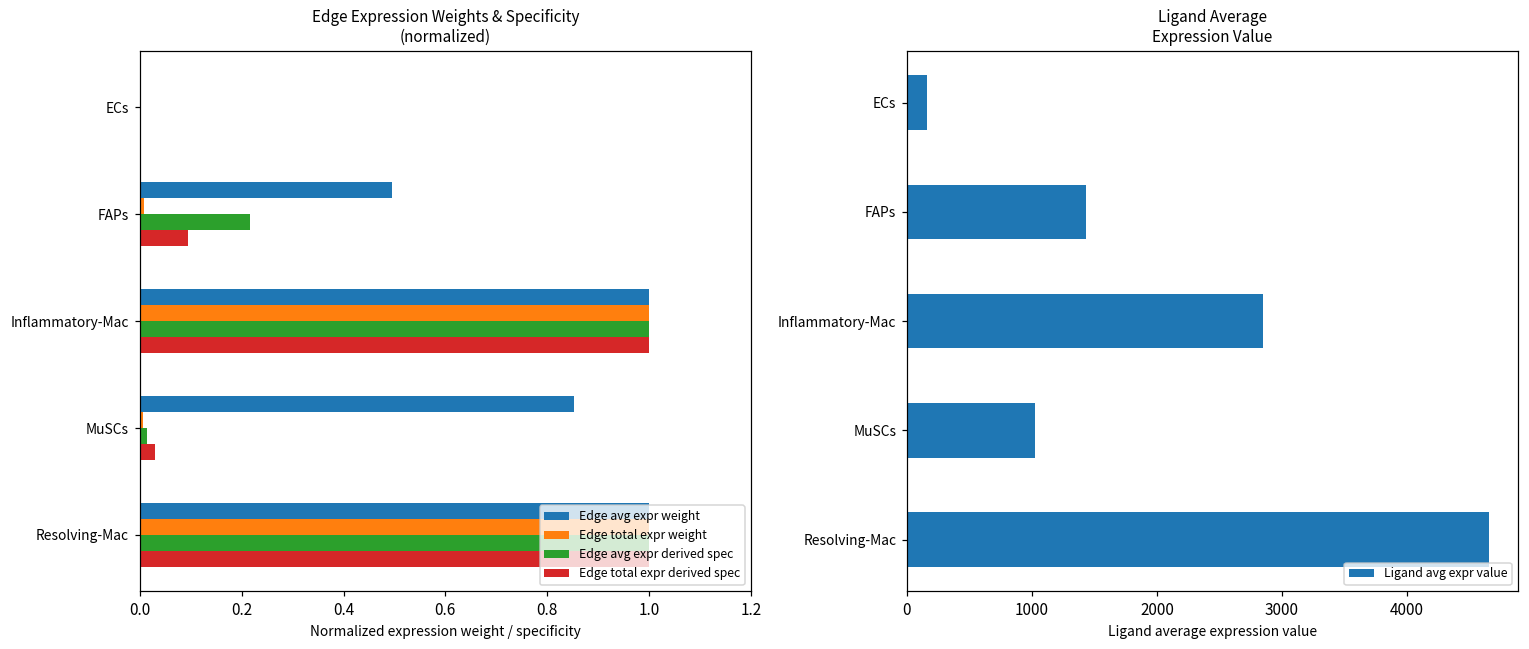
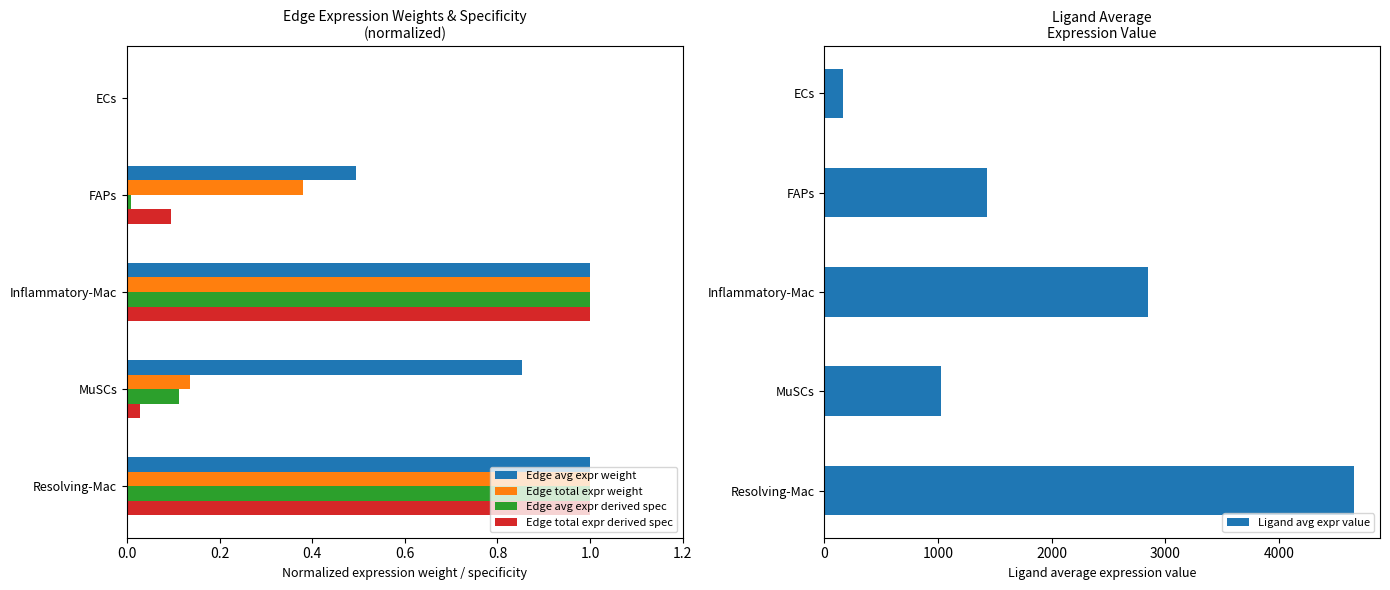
Edge Expression Weights & Specificity (normalized), Edge total expr weight, FAPs: 0.01 -> 0.38
Edge Expression Weights & Specificity (normalized), Edge avg expr derived spec, FAPs: 0.22 -> 0.01
Edge Expression Weights & Specificity (normalized), Edge total expr weight, MuSCs: 0.01 -> 0.14
Edge Expression Weights & Specificity (normalized), Edge avg expr derived spec, MuSCs: 0.01 -> 0.11
